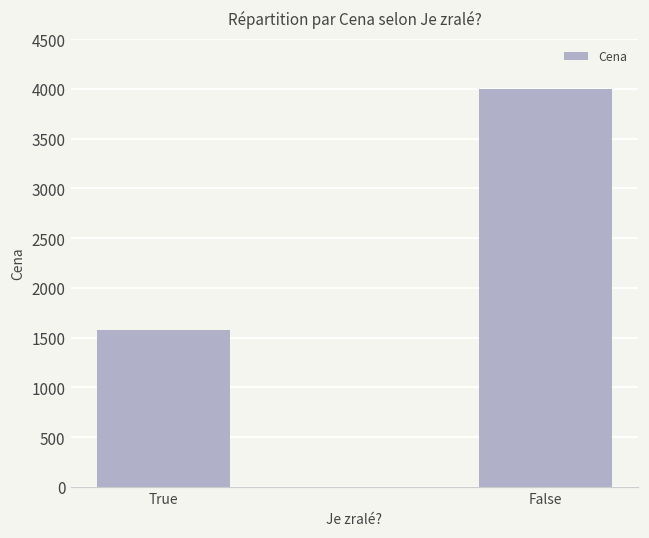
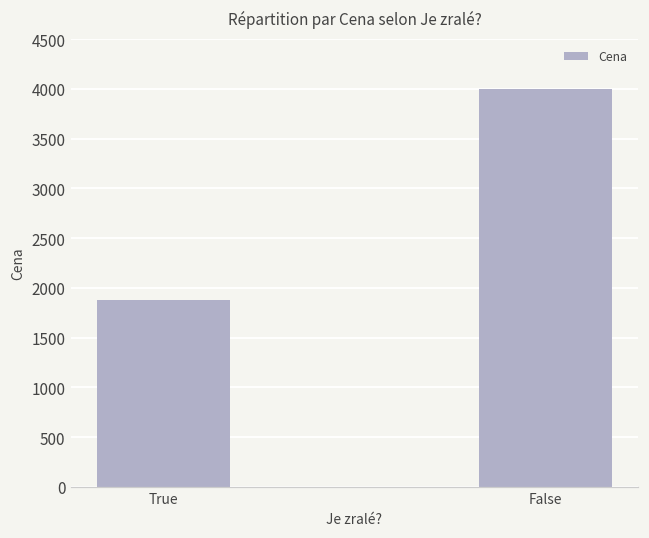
True: 1600 -> 1900
